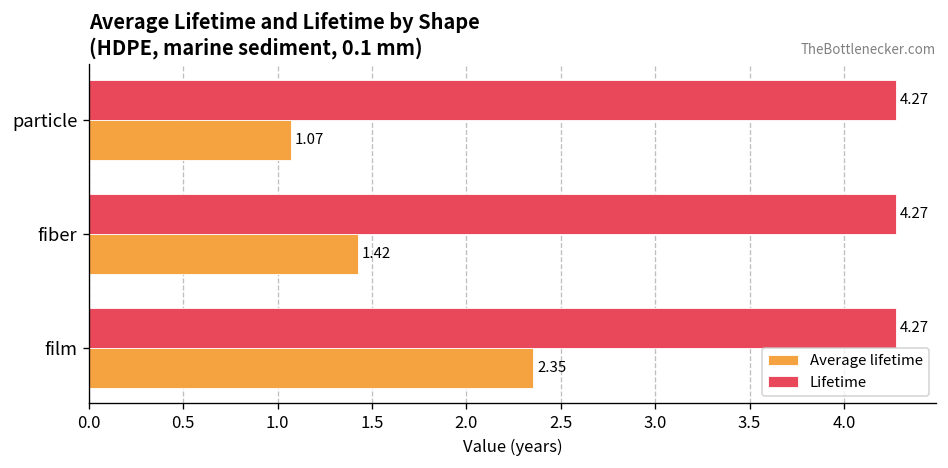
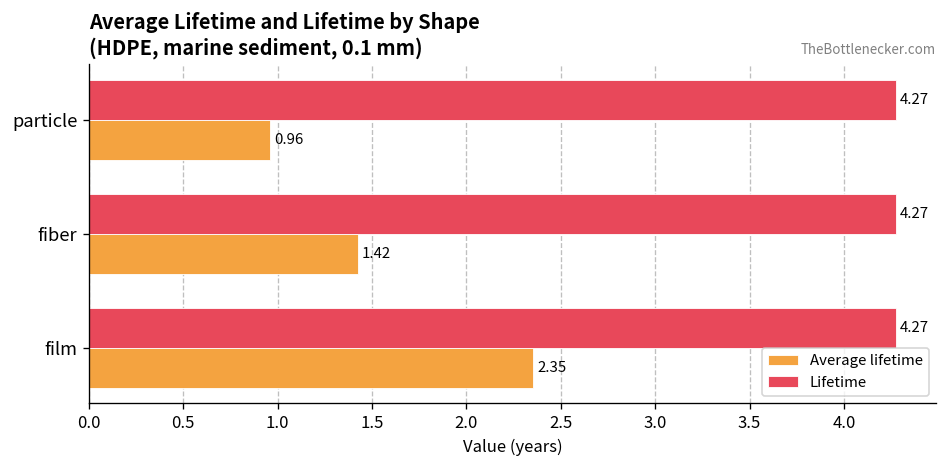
Average lifetime, particle: 1.07 -> 0.96
